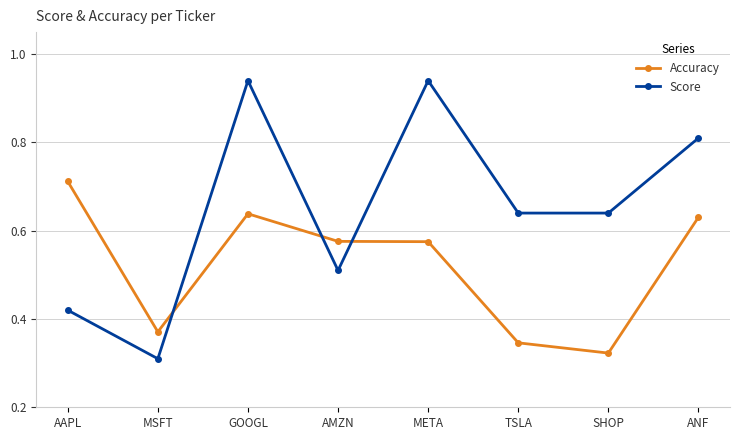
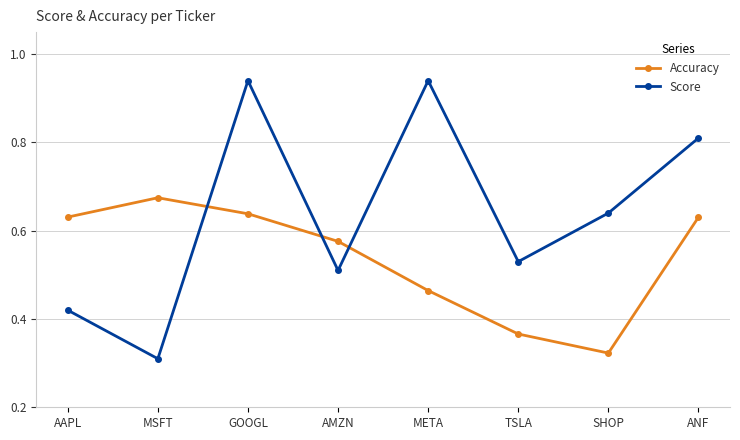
Accuracy, AAPL: 0.71 -> 0.63
Accuracy, MSFT: 0.37 -> 0.67
Accuracy, META: 0.58 -> 0.46
Accuracy, TSLA: 0.35 -> 0.37
Score, TSLA: 0.64 -> 0.53
